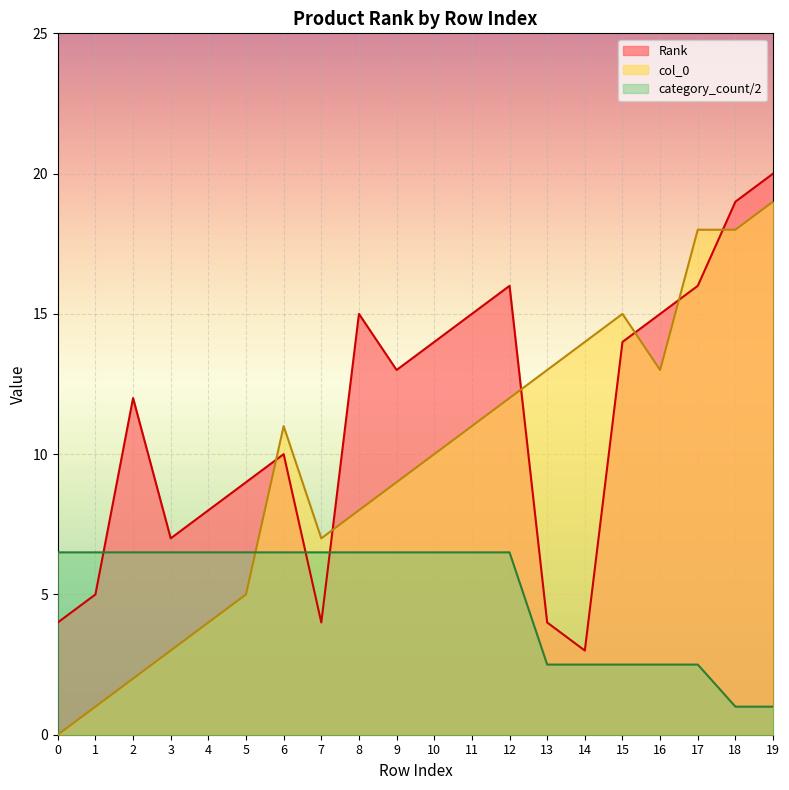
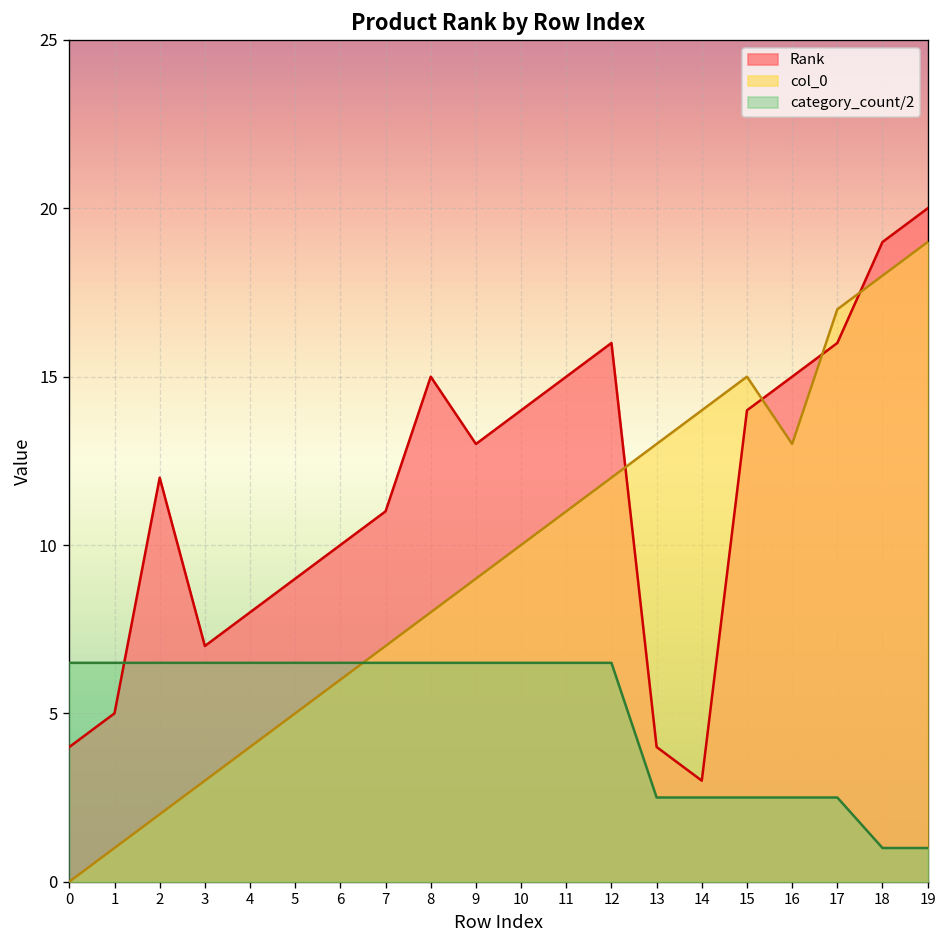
col_0, 6: 11 -> 6
Rank, 7: 4 -> 11
col_0, 17: 18 -> 17
